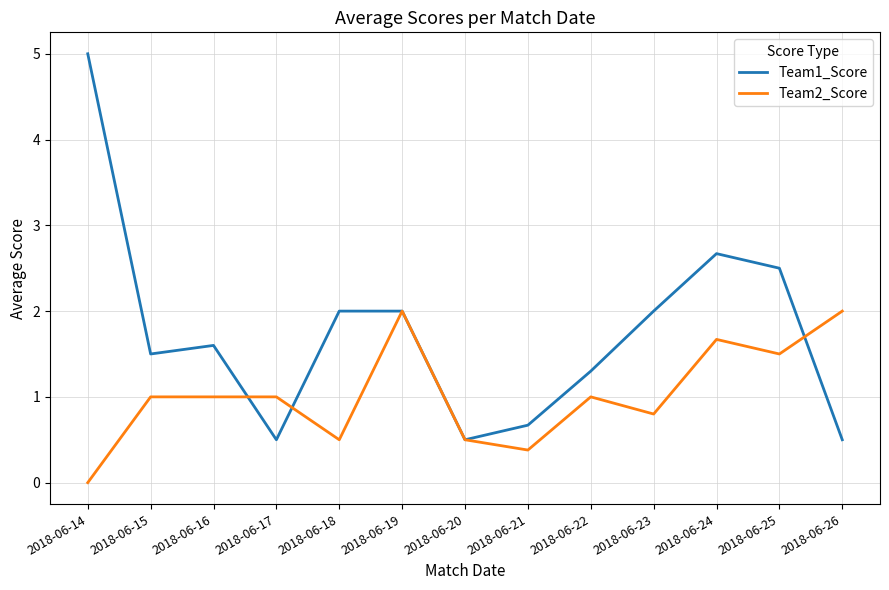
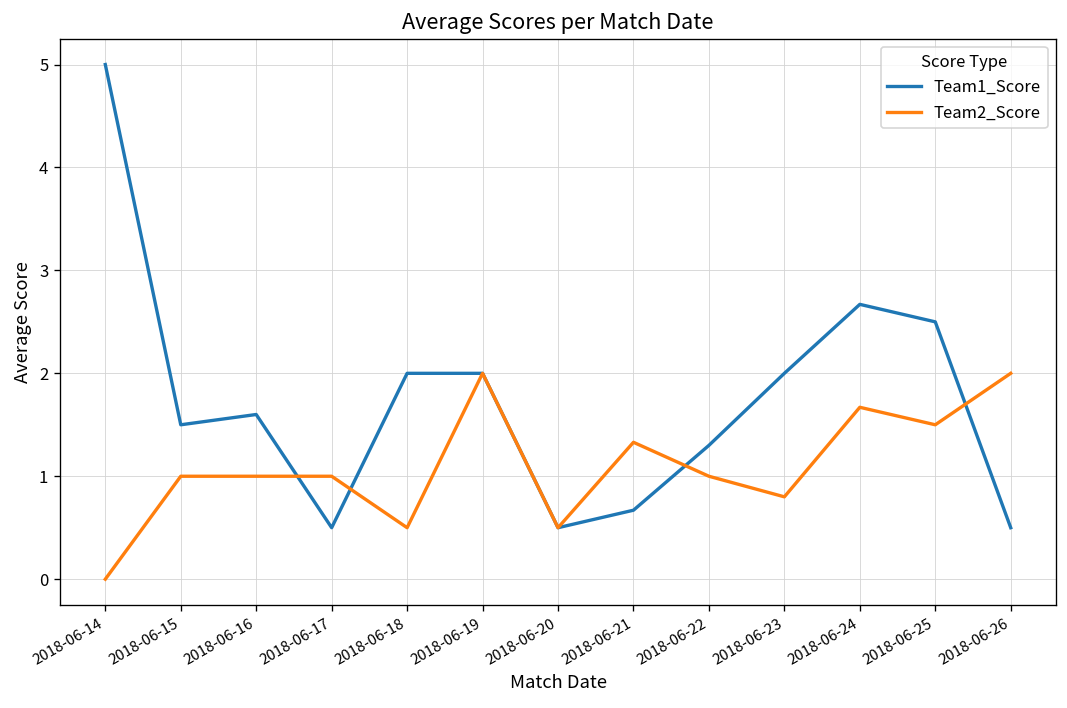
Team2_Score, 2018-06-21: 0.4 -> 1.3
